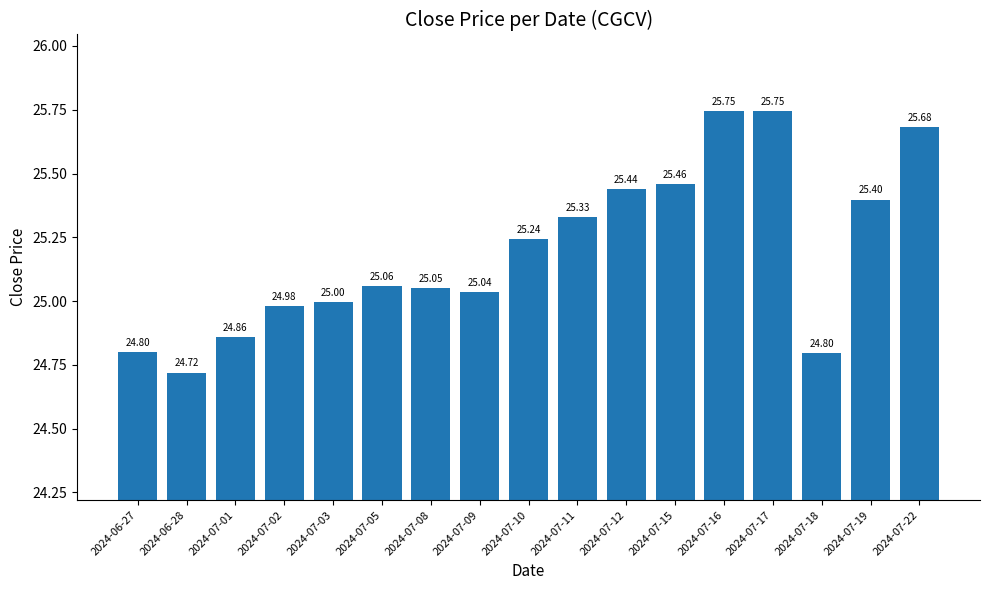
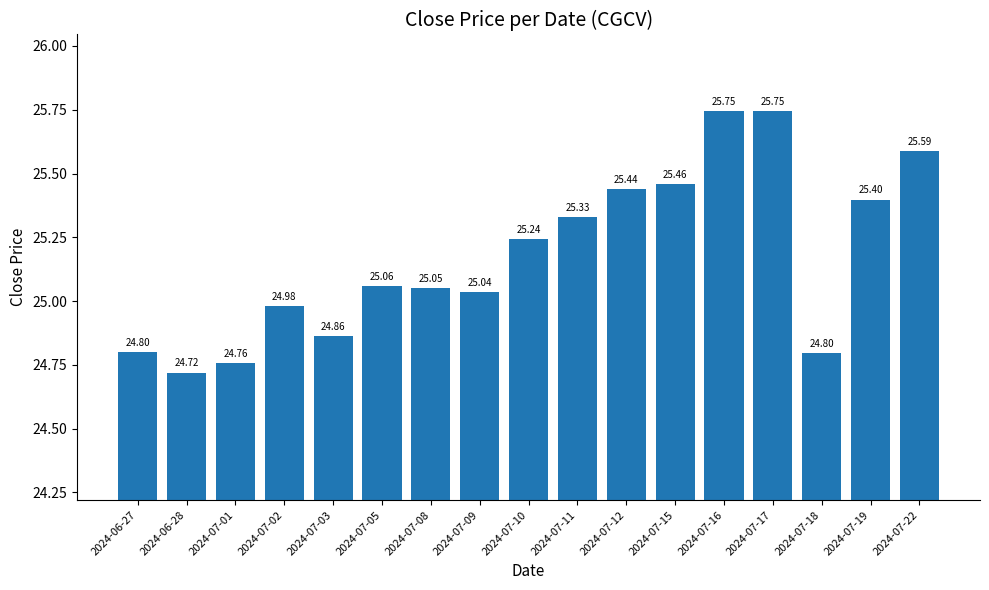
2024-07-01: 24.86 -> 24.76
2024-07-03: 25.00 -> 24.86
2024-07-22: 25.68 -> 25.59
